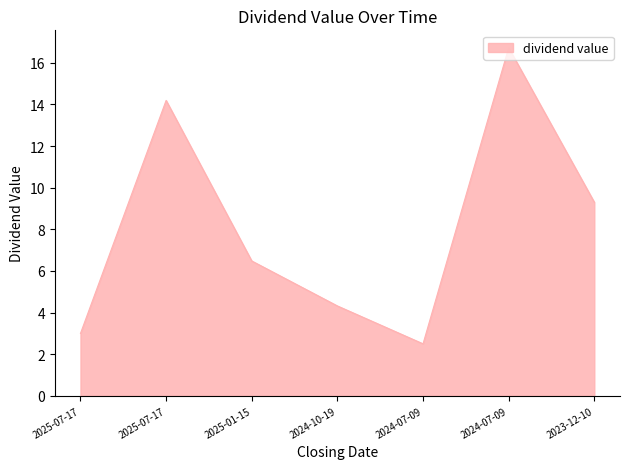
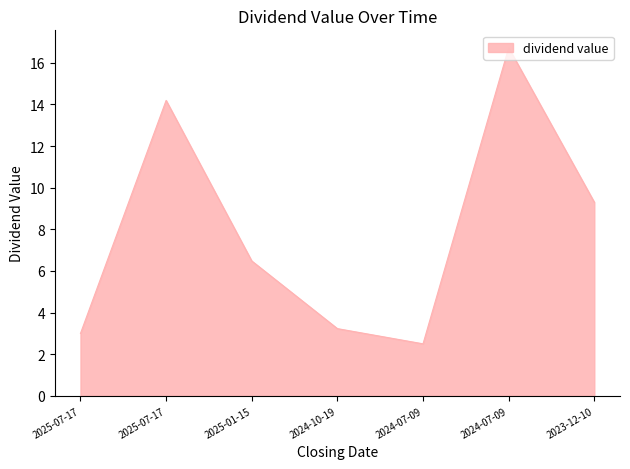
2024-10-19: 4.3 -> 3.2
